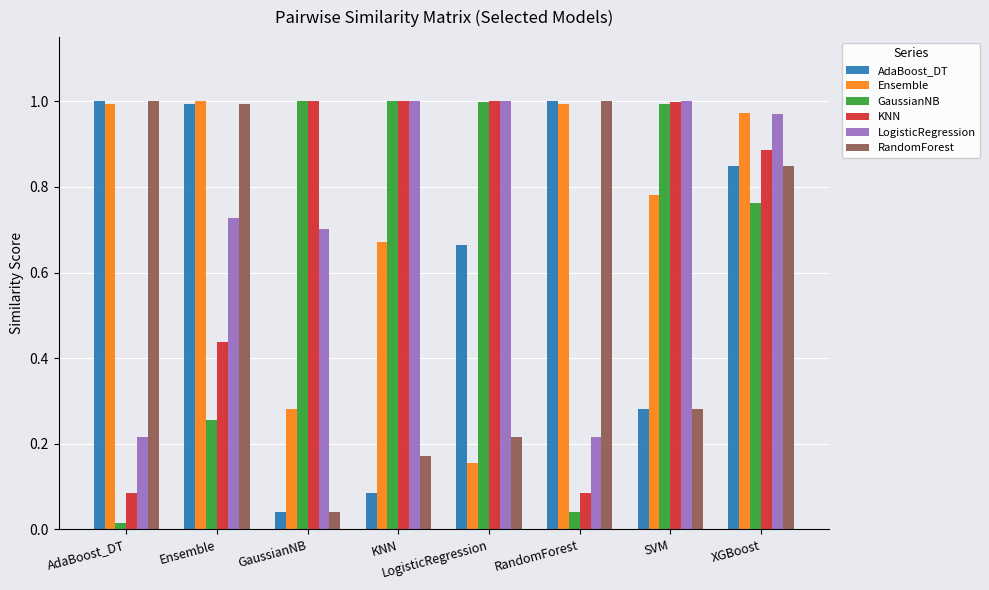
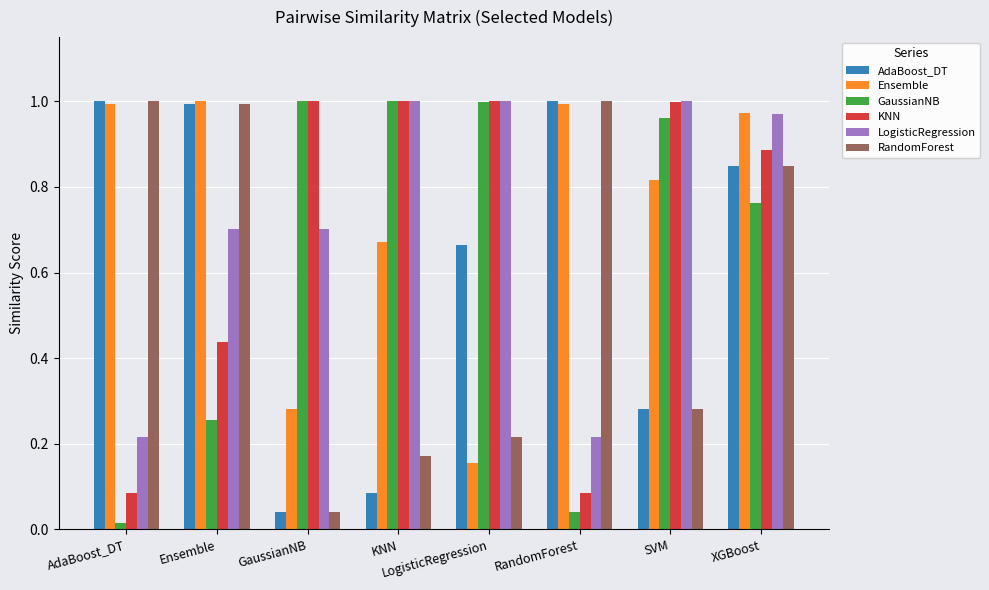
LogisticRegression, Ensemble: 0.73 -> 0.70
Ensemble, SVM: 0.78 -> 0.82
GaussianNB, SVM: 0.99 -> 0.96
